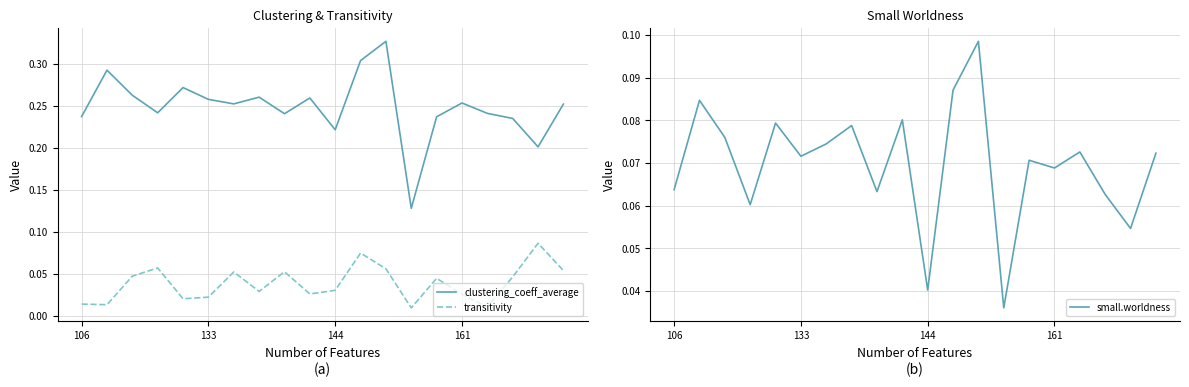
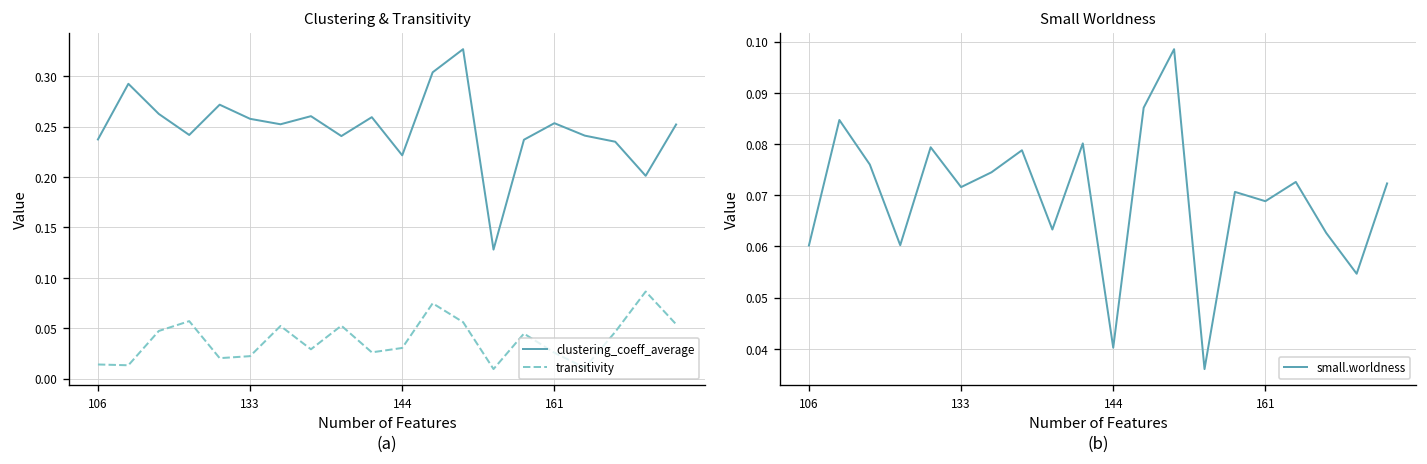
Small Worldness, 106: 0.064 -> 0.060
